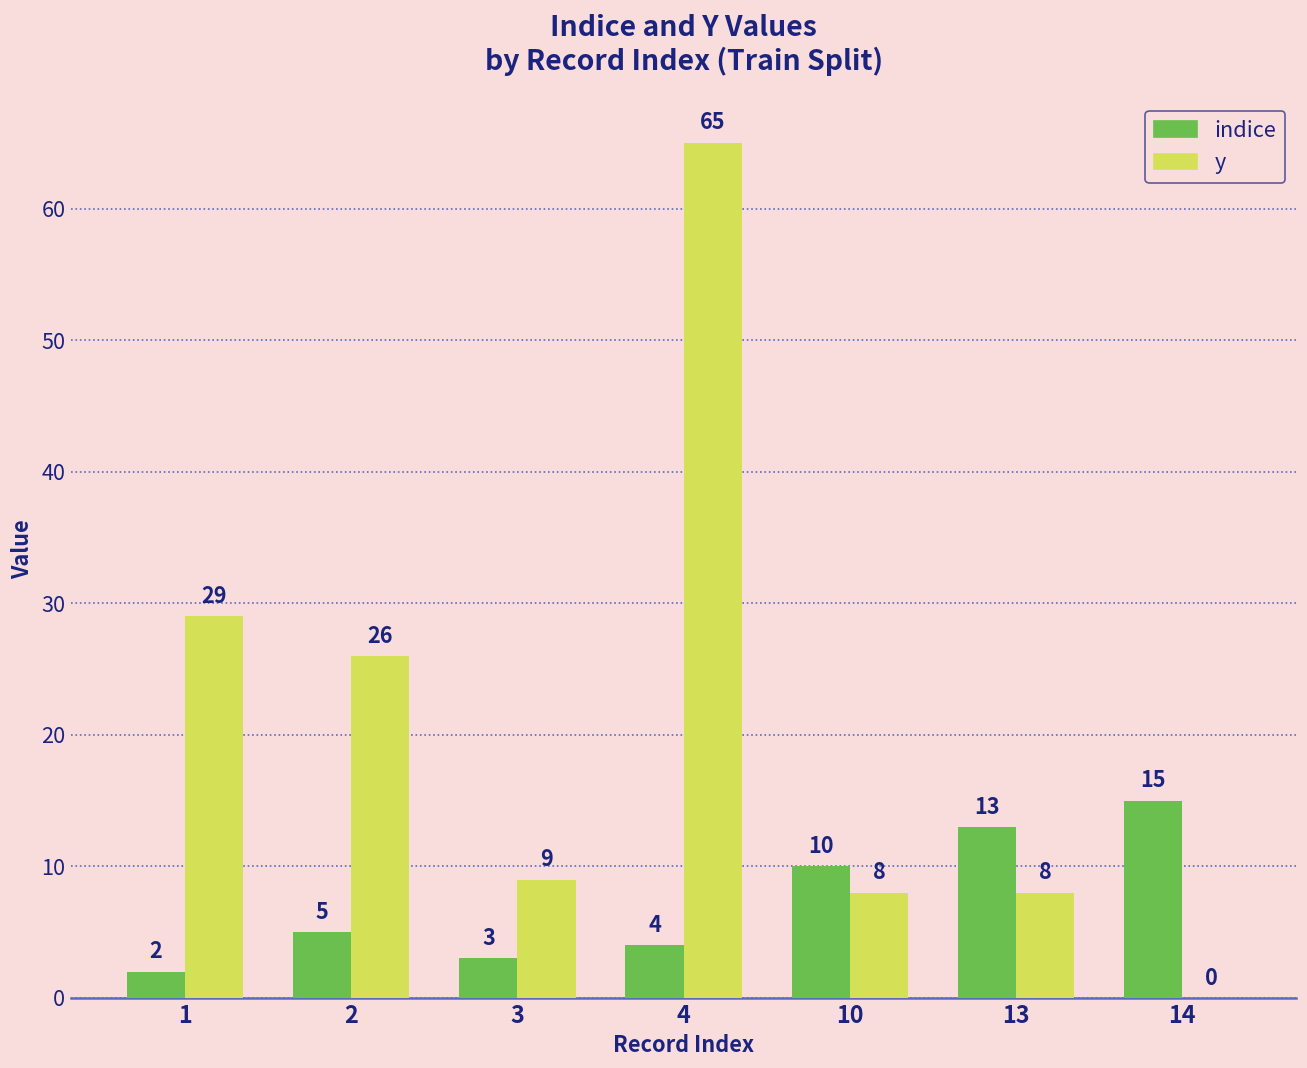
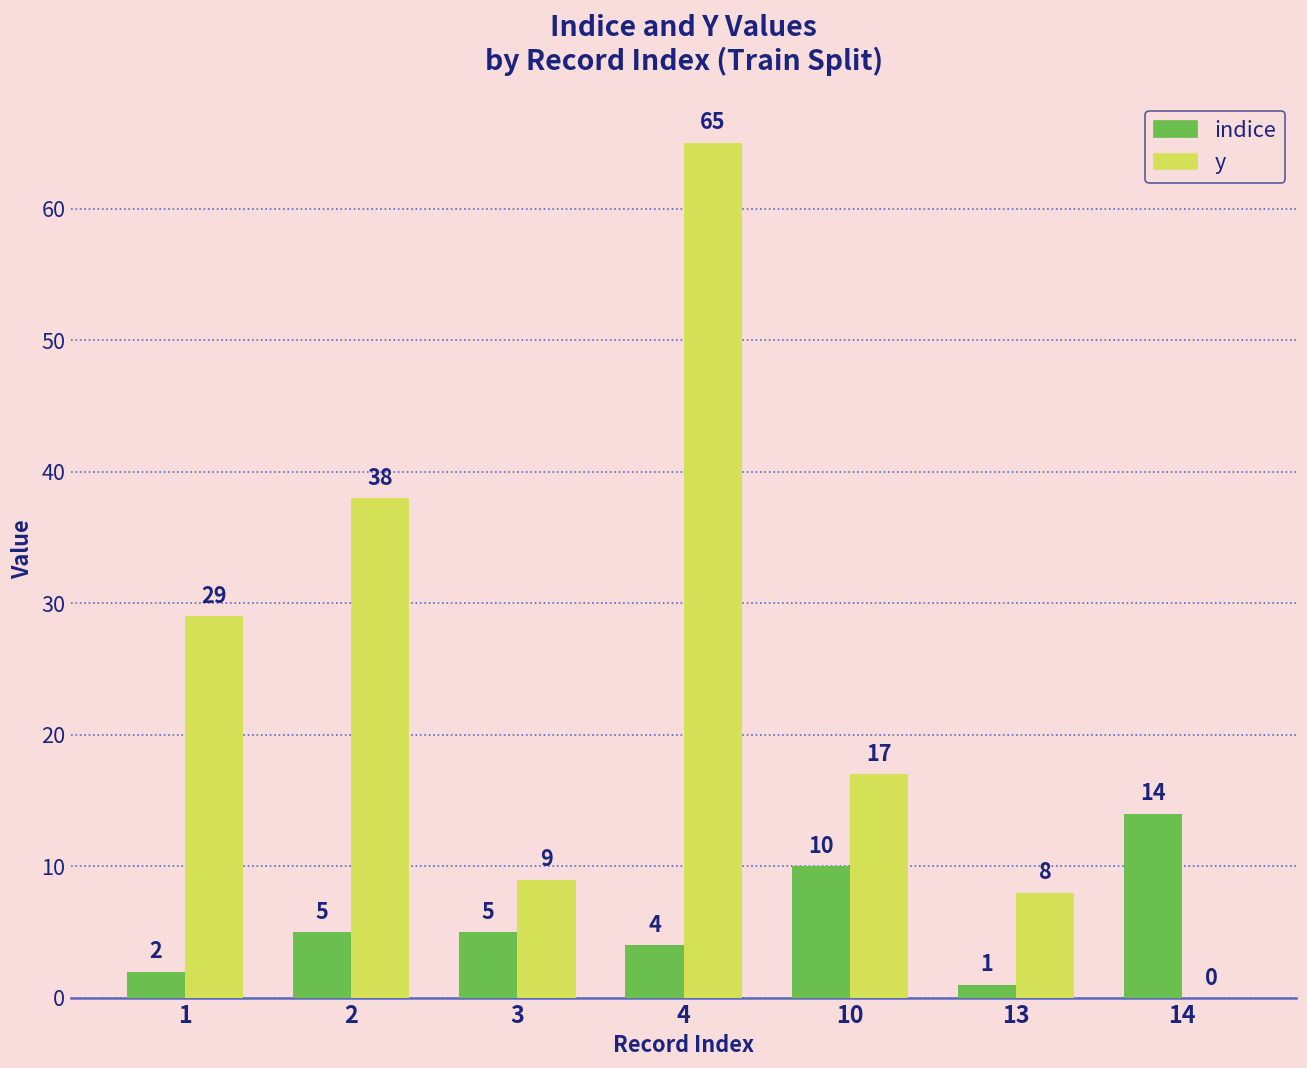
y, 2: 26 -> 38
indice, 3: 3 -> 5
y, 10: 8 -> 17
indice, 13: 13 -> 1
indice, 14: 15 -> 14
